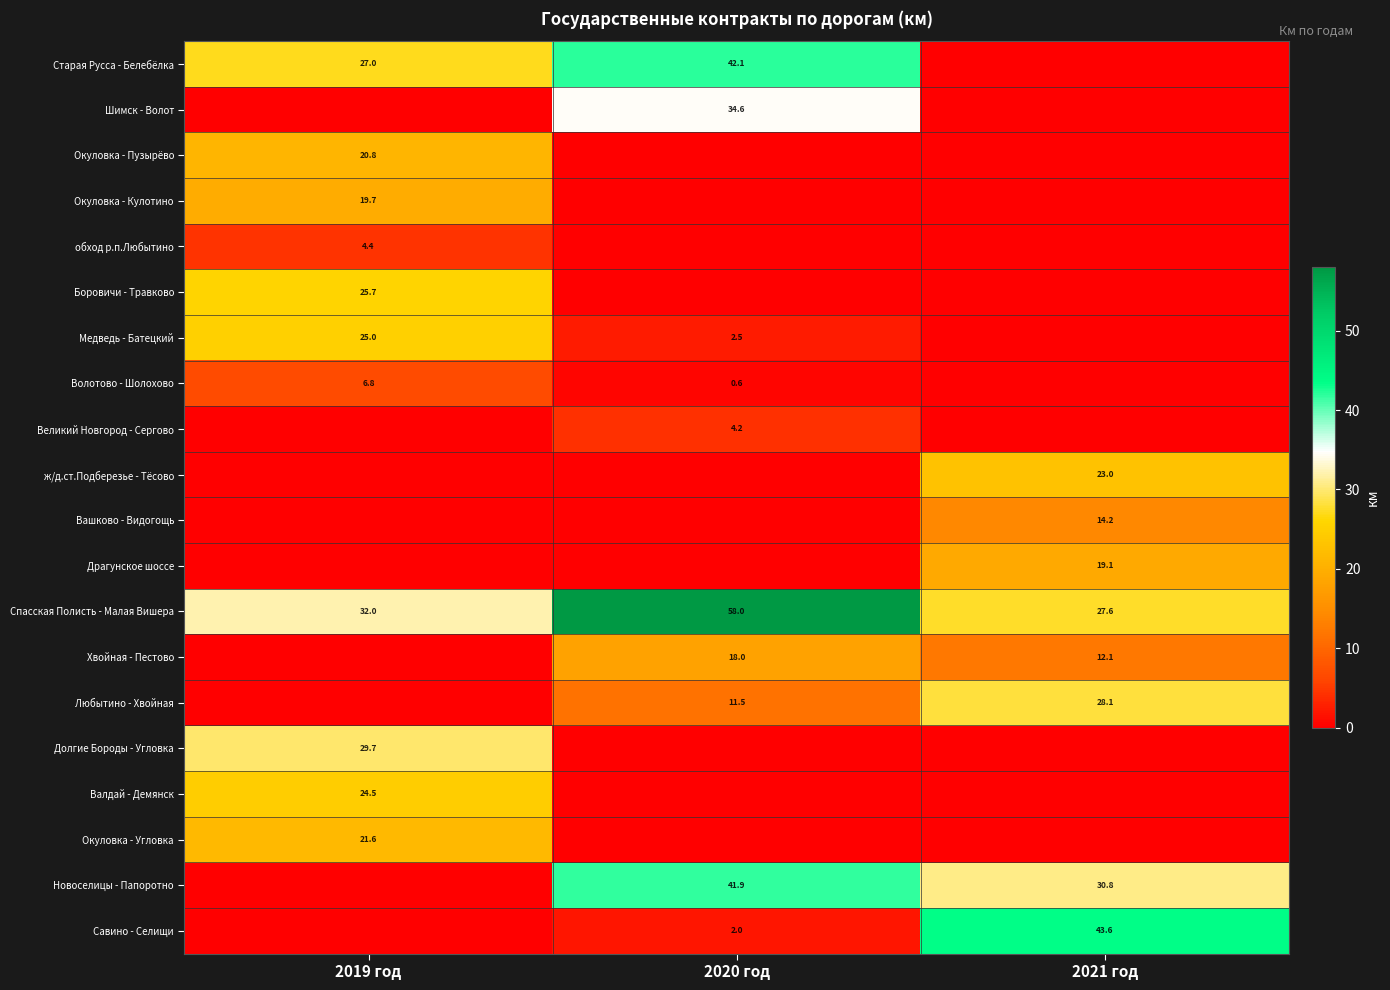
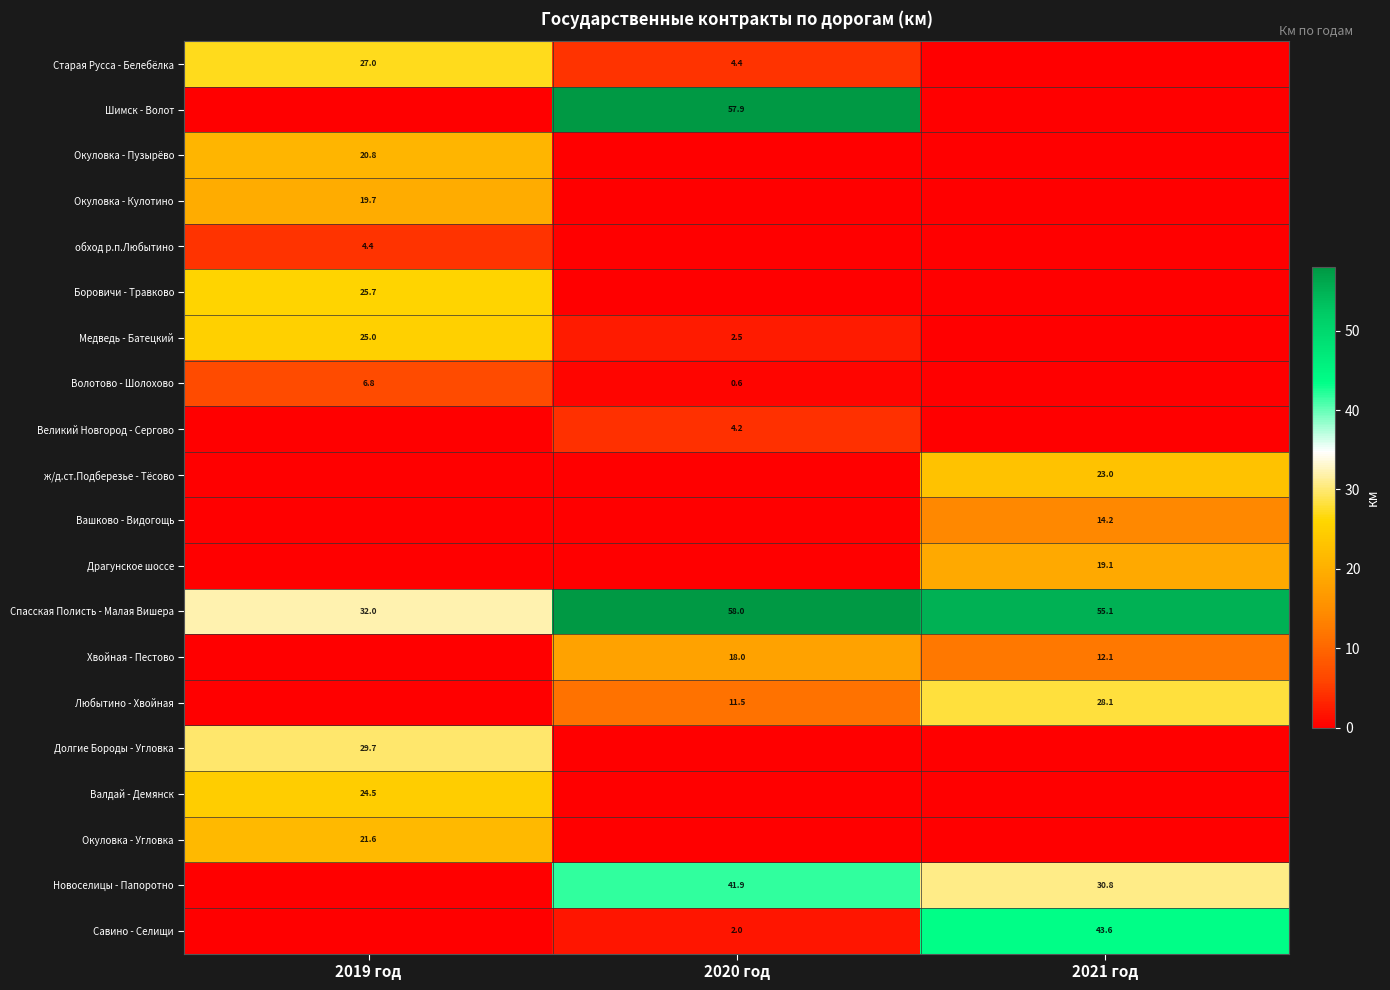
Старая Русса - Белебёлка, 2020 год: 42.1 -> 4.4
Шимск - Волот, 2020 год: 34.6 -> 57.9
Спасская Полисть - Малая Вишера, 2021 год: 27.6 -> 55.1
